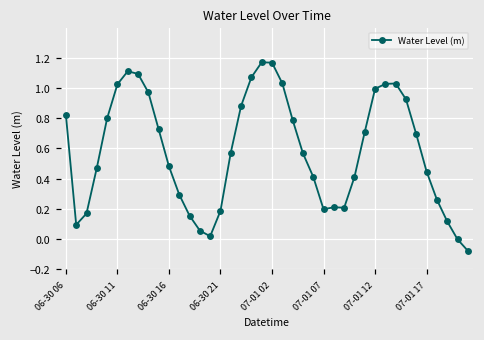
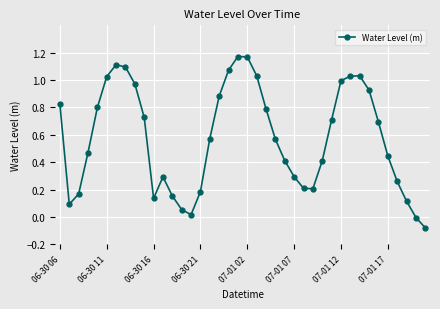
06-30 16: 0.48 -> 0.14
07-01 07: 0.20 -> 0.29
